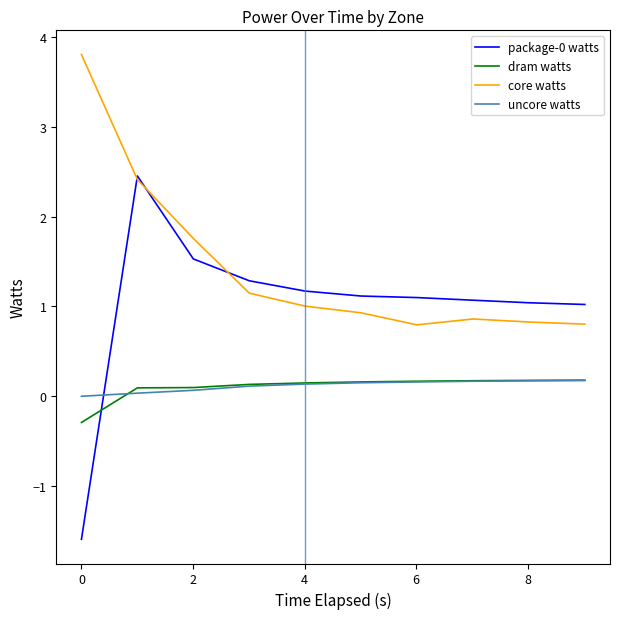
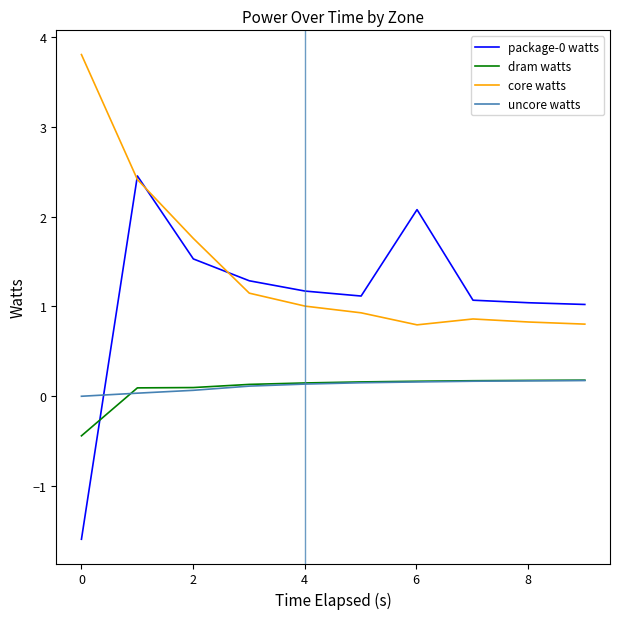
dram watts, 0: -0.3 -> -0.4
package-0 watts, 6: 1.1 -> 2.1
